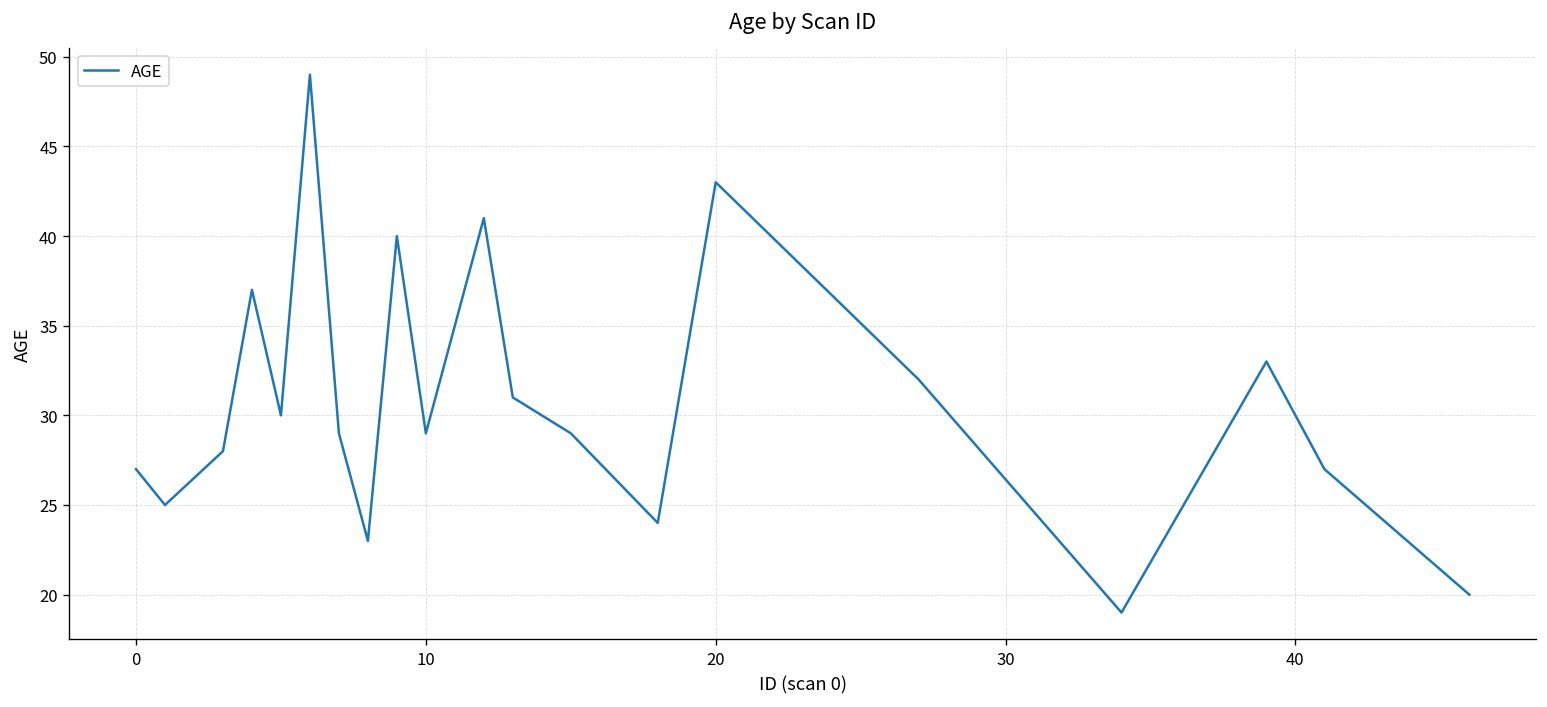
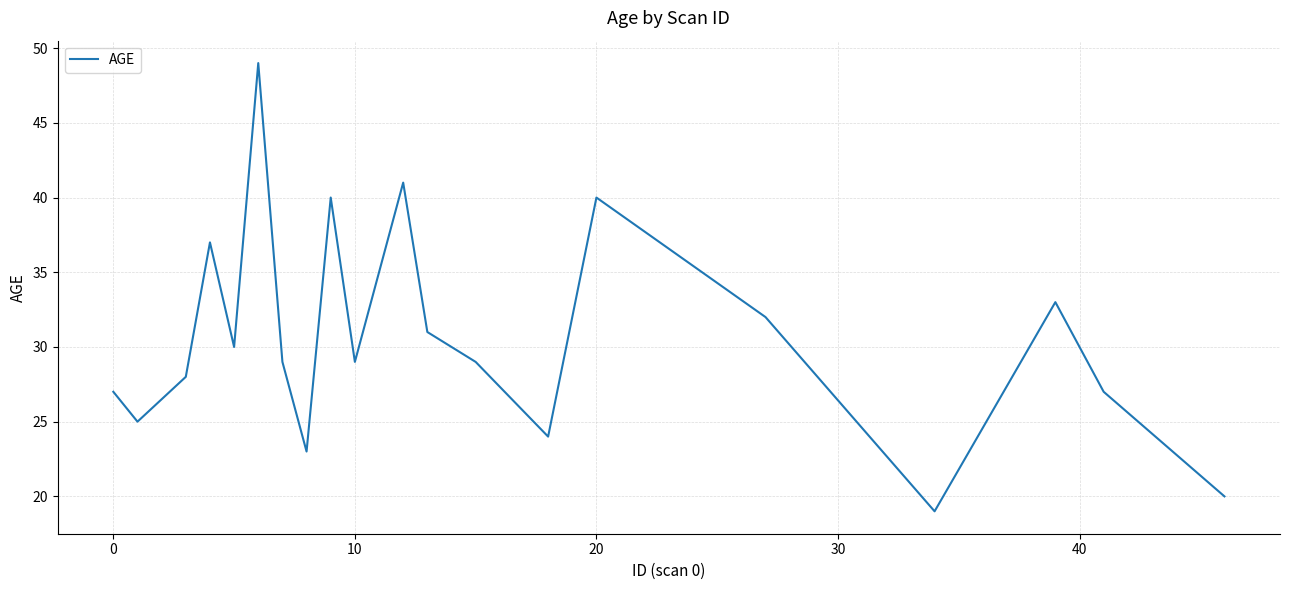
20: 43 -> 40
